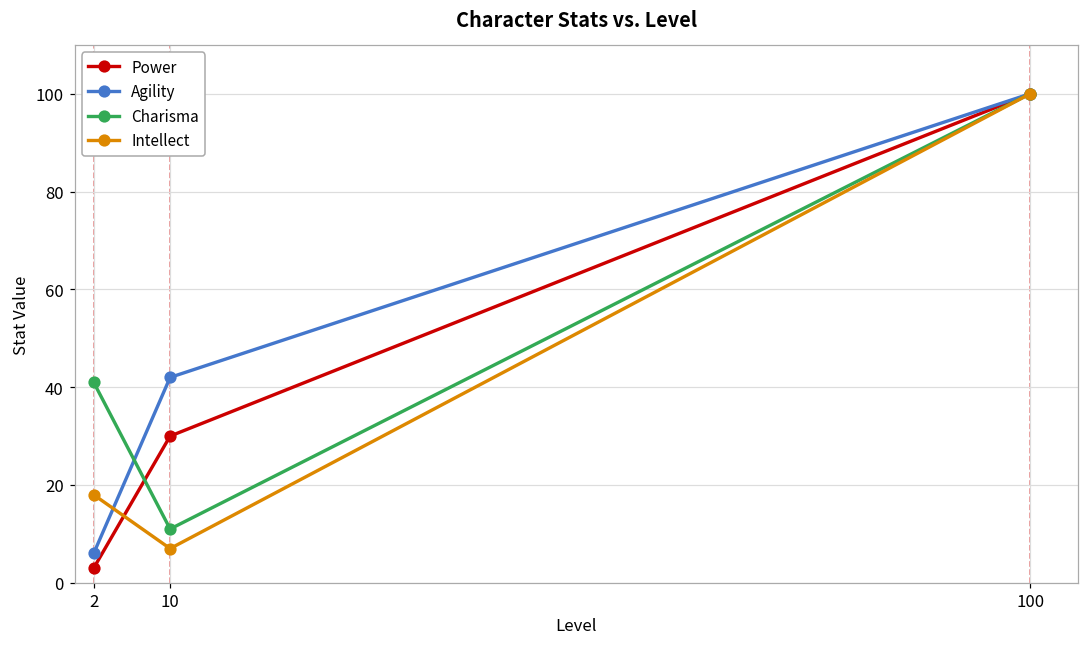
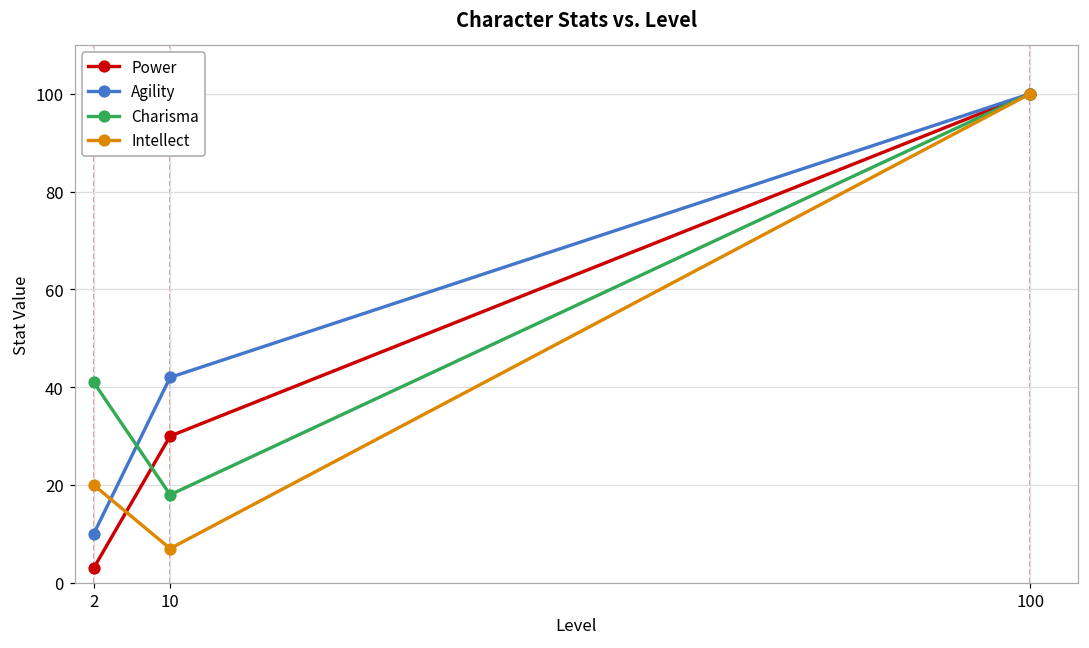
Agility, 2: 6 -> 10
Intellect, 2: 18 -> 20
Charisma, 10: 11 -> 18
